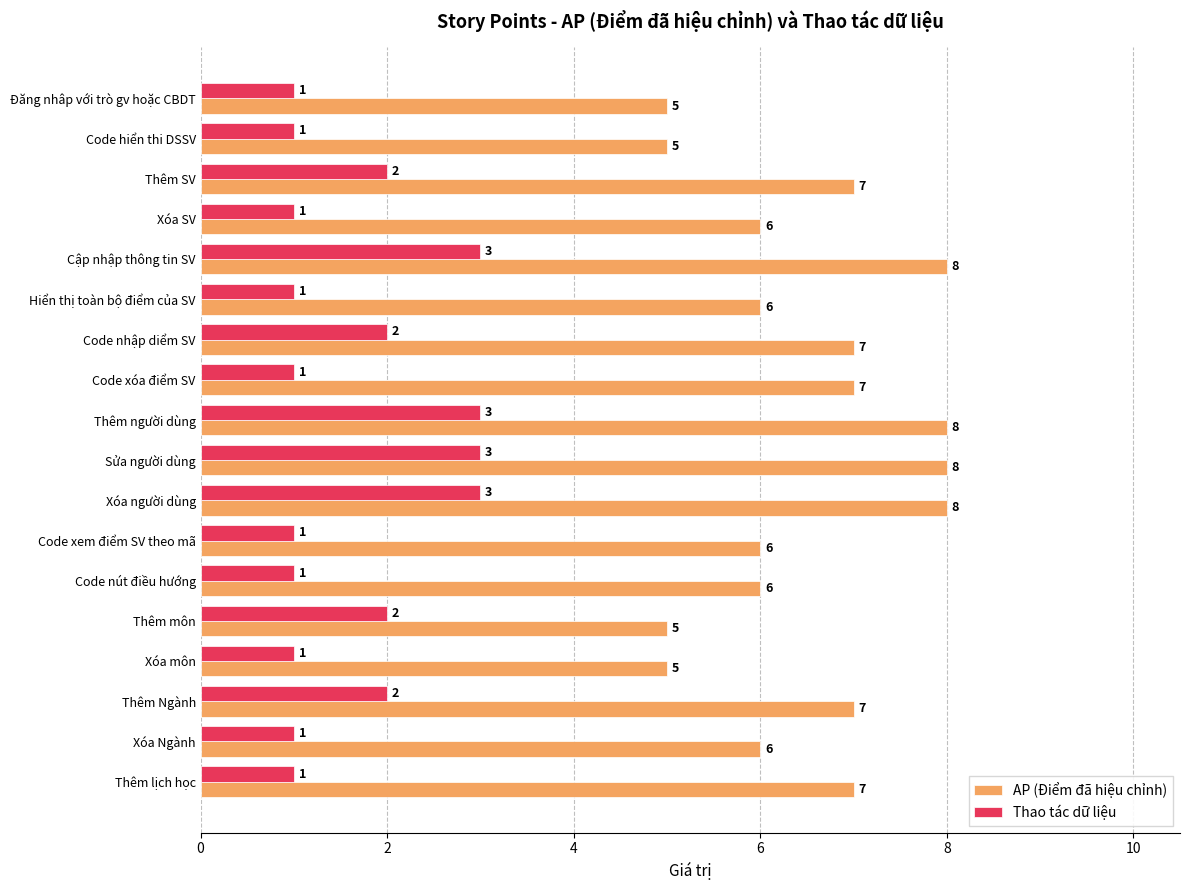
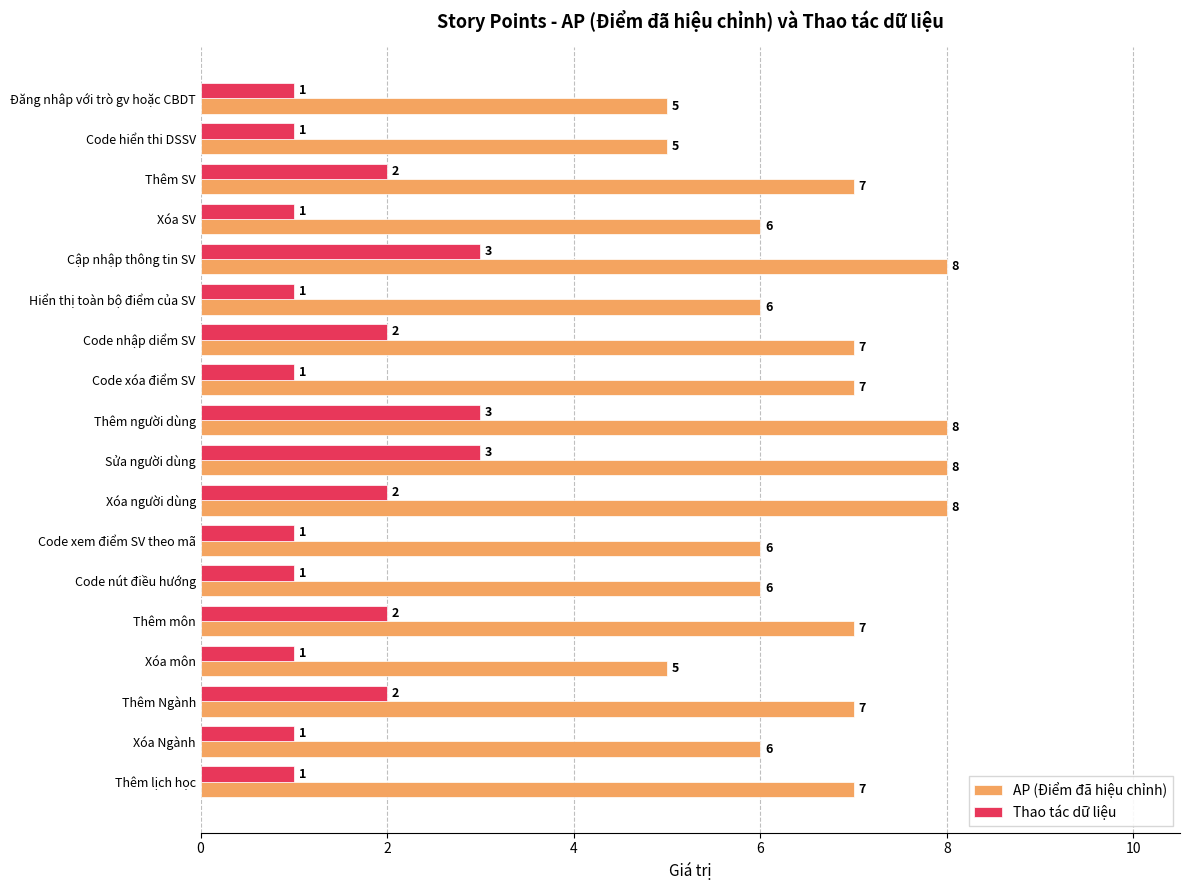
Thao tác dữ liệu, Xóa người dùng: 3 -> 2
AP (Điểm đã hiệu chỉnh), Thêm môn: 5 -> 7
